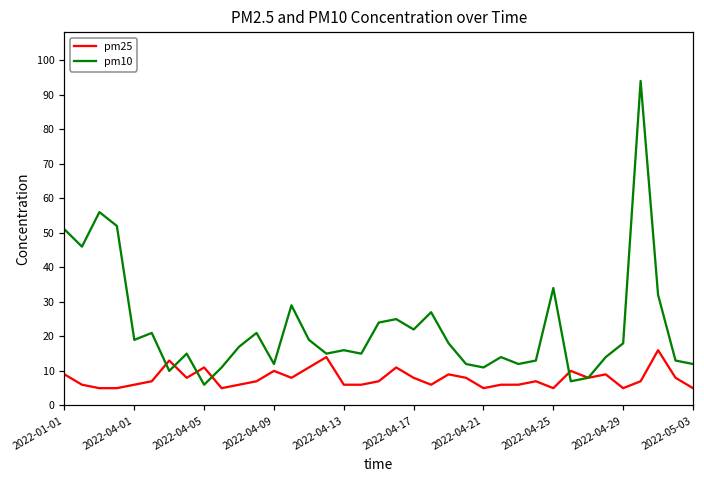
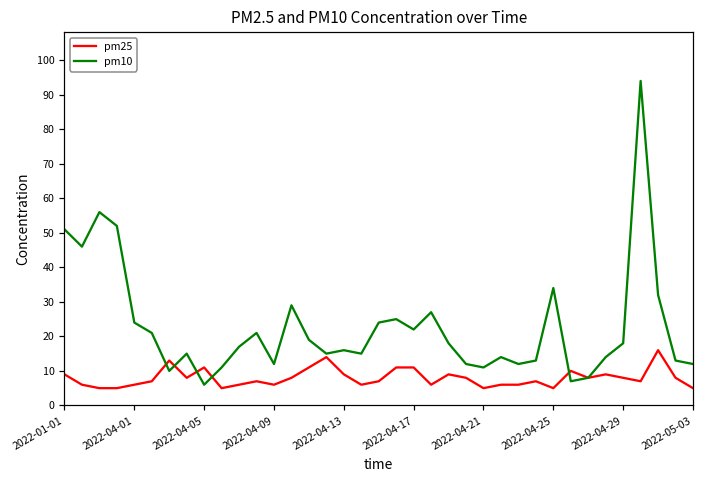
pm10, 2022-04-01: 19 -> 24
pm25, 2022-04-09: 10 -> 6
pm25, 2022-04-13: 6 -> 9
pm25, 2022-04-17: 8 -> 11
pm25, 2022-04-29: 5 -> 8
